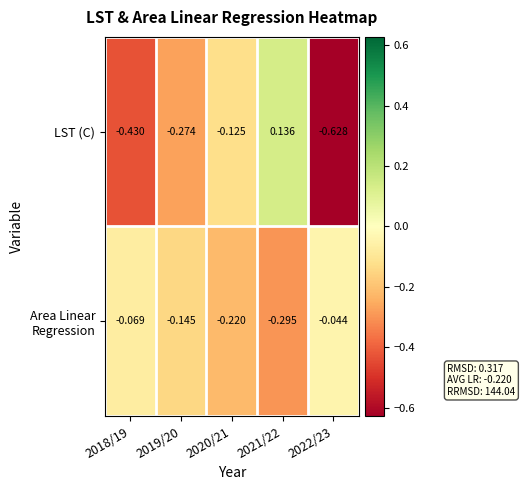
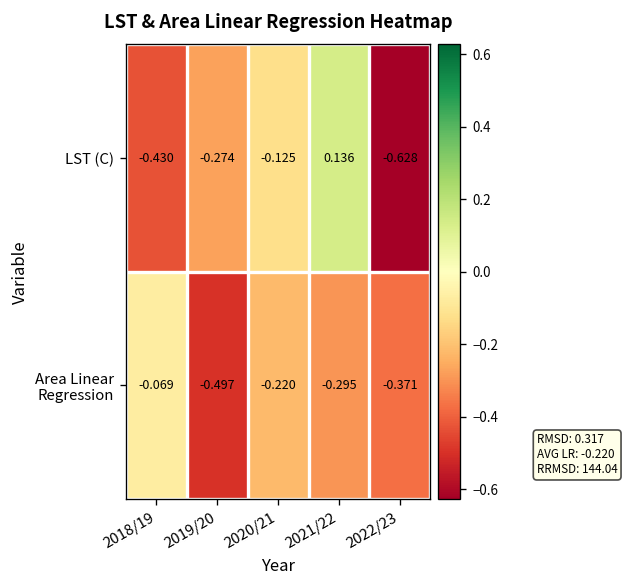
Area Linear Regression, 2019/20: -0.145 -> -0.497
Area Linear Regression, 2022/23: -0.044 -> -0.371
